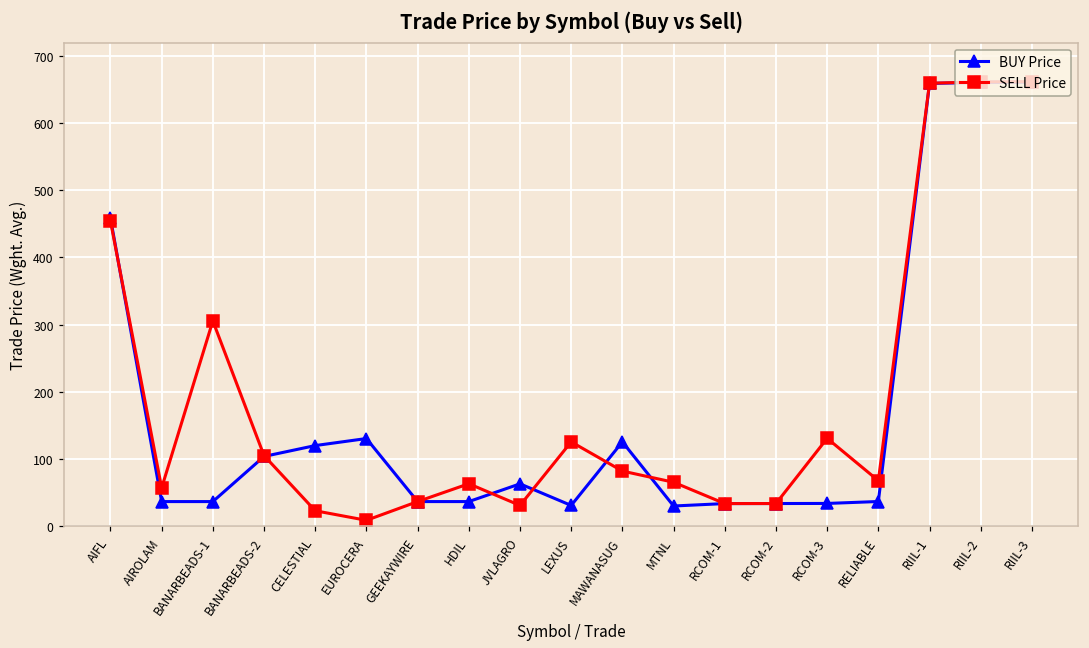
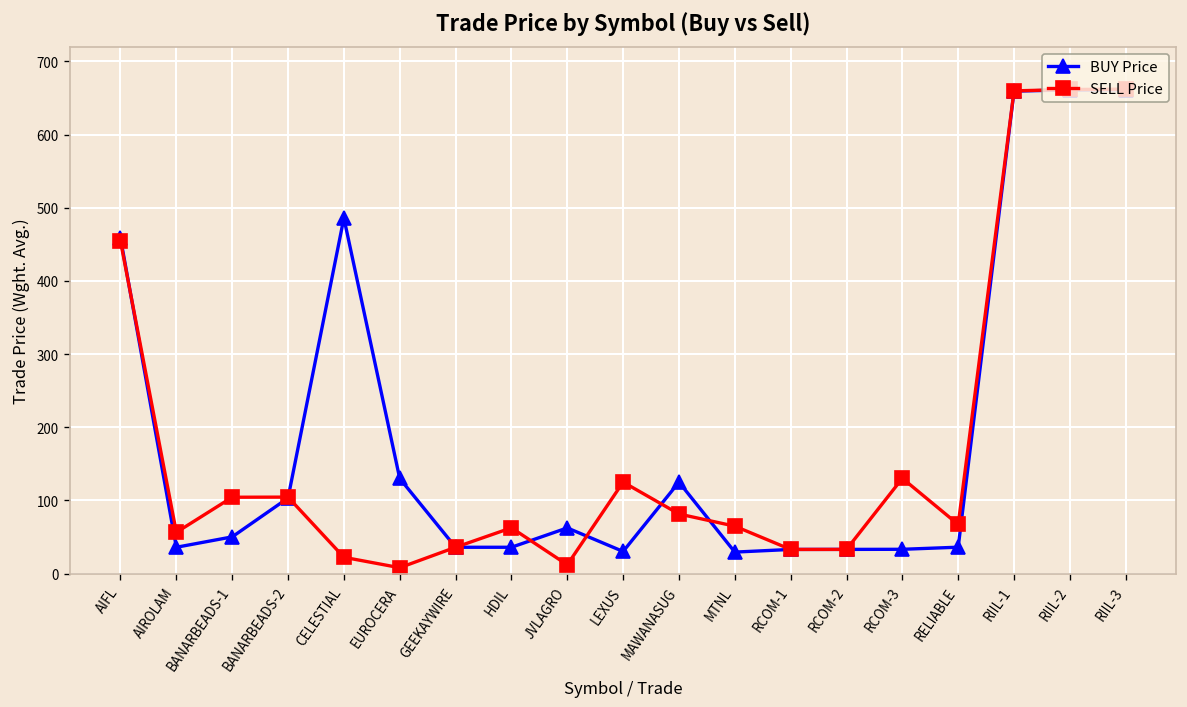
BUY Price, BANARBEADS-1: 40 -> 50
SELL Price, BANARBEADS-1: 310 -> 100
BUY Price, CELESTIAL: 120 -> 490
SELL Price, JVLAGRO: 30 -> 10
